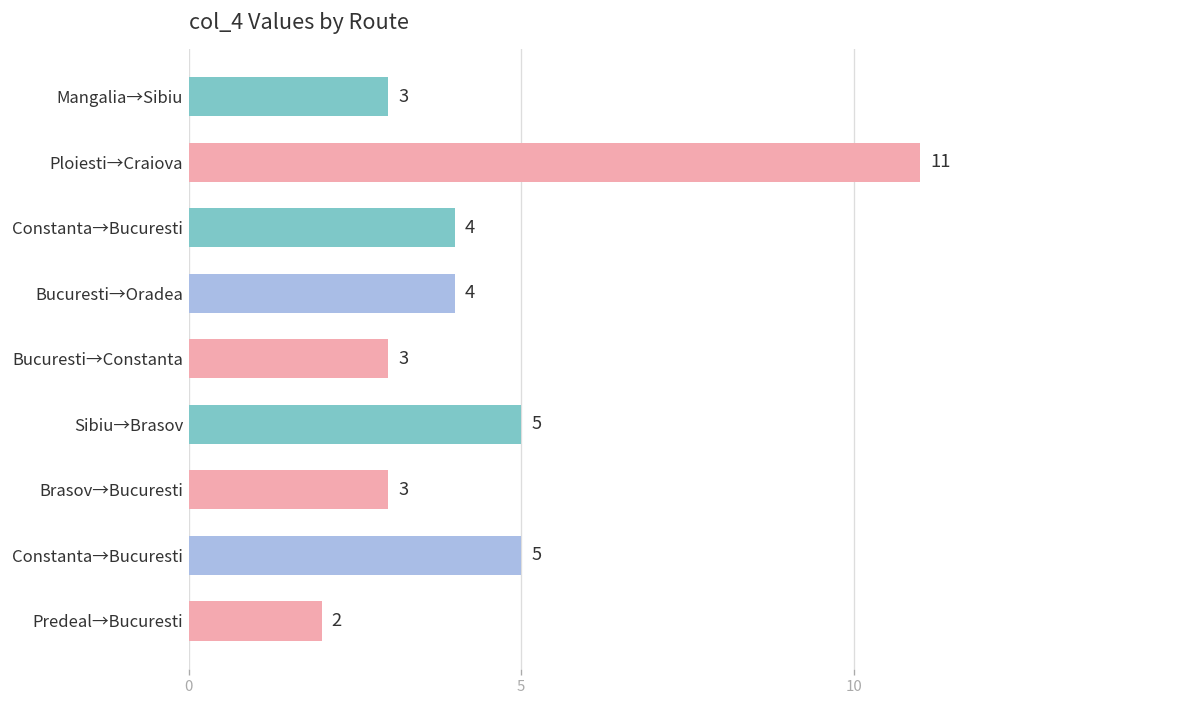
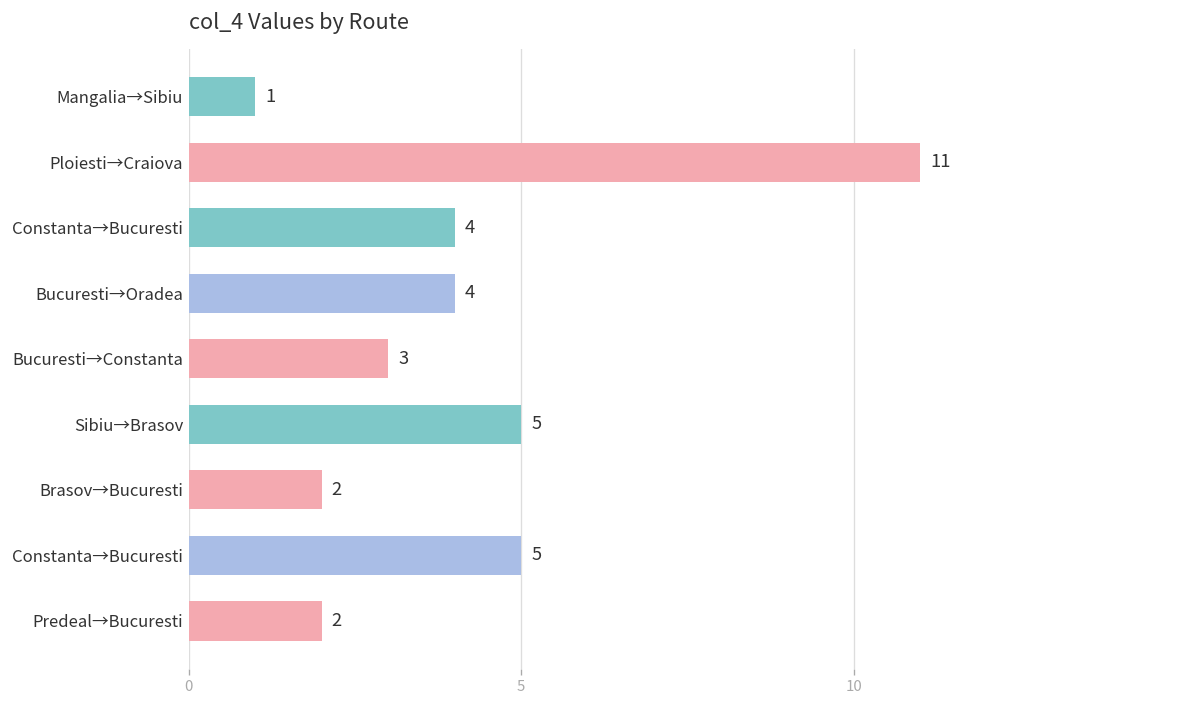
Mangalia→Sibiu: 3 -> 1
Brasov→Bucuresti: 3 -> 2
